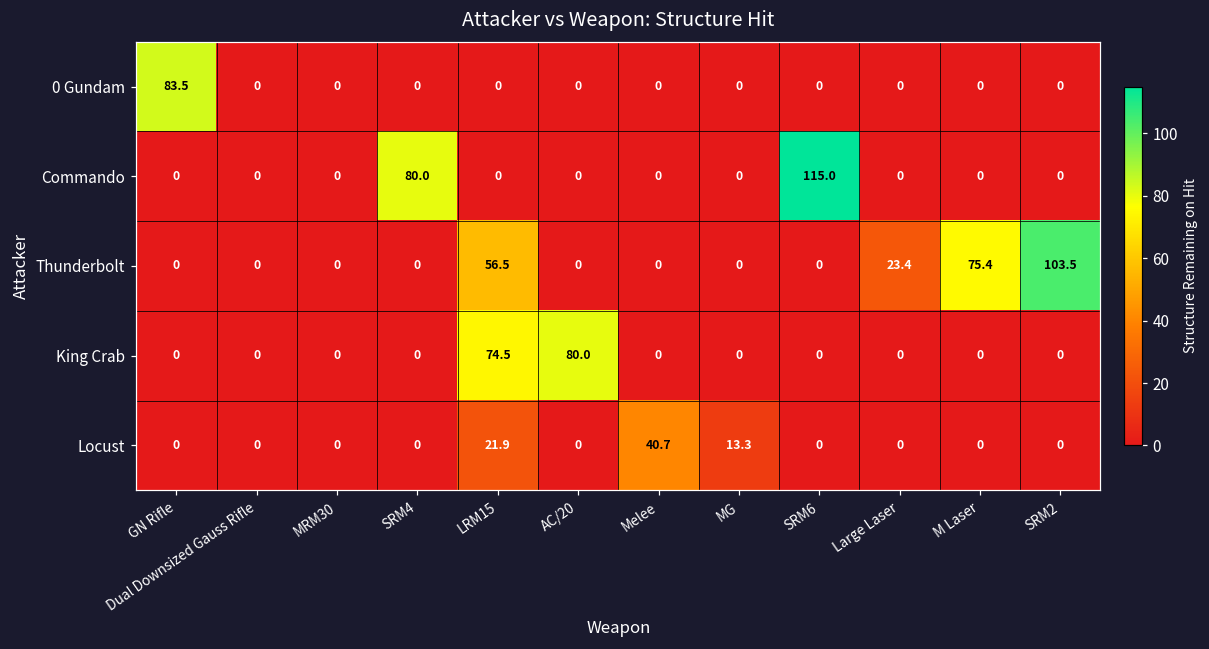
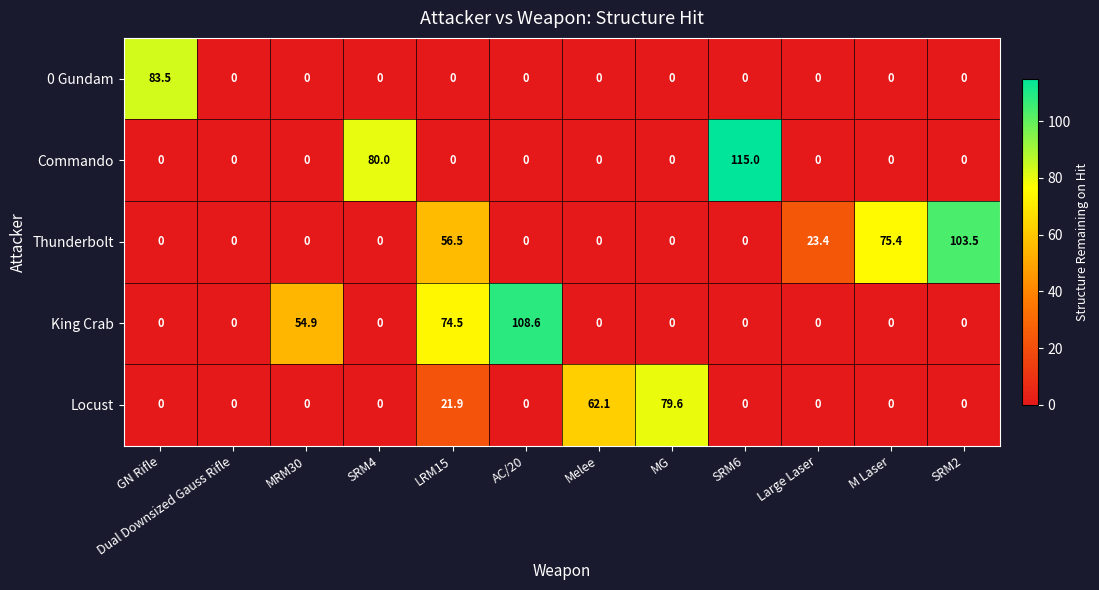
King Crab, MRM30: 0 -> 54.9
King Crab, AC/20: 80.0 -> 108.6
Locust, Melee: 40.7 -> 62.1
Locust, MG: 13.3 -> 79.6
